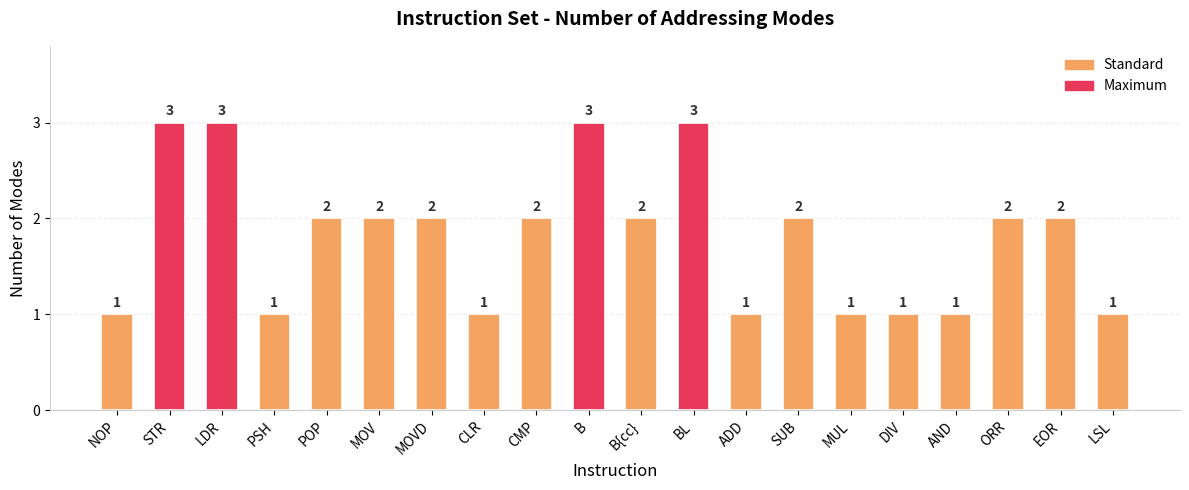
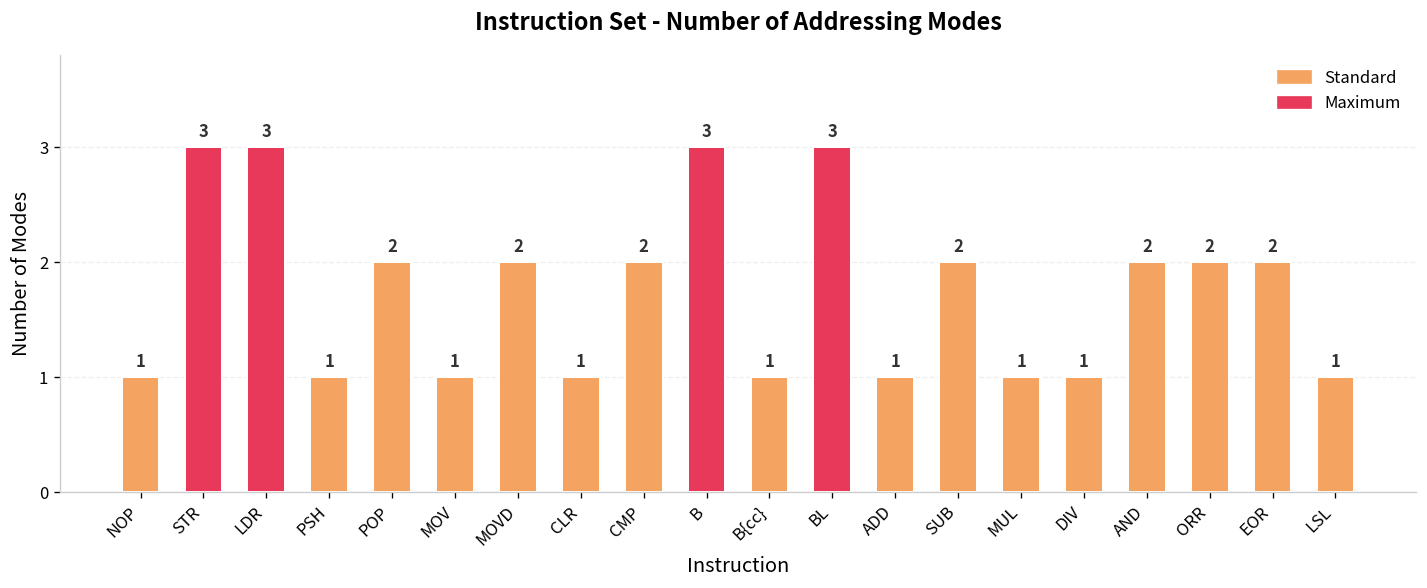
MOV: 2 -> 1
B{cc}: 2 -> 1
AND: 1 -> 2
